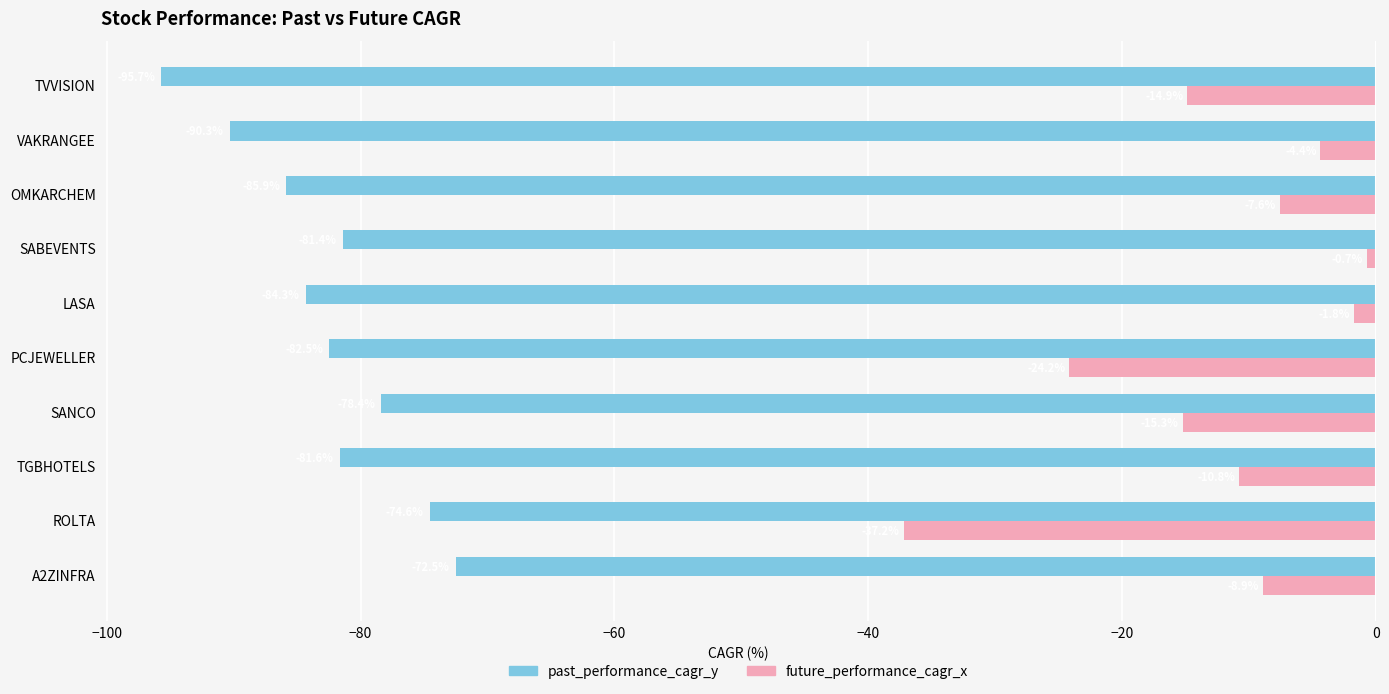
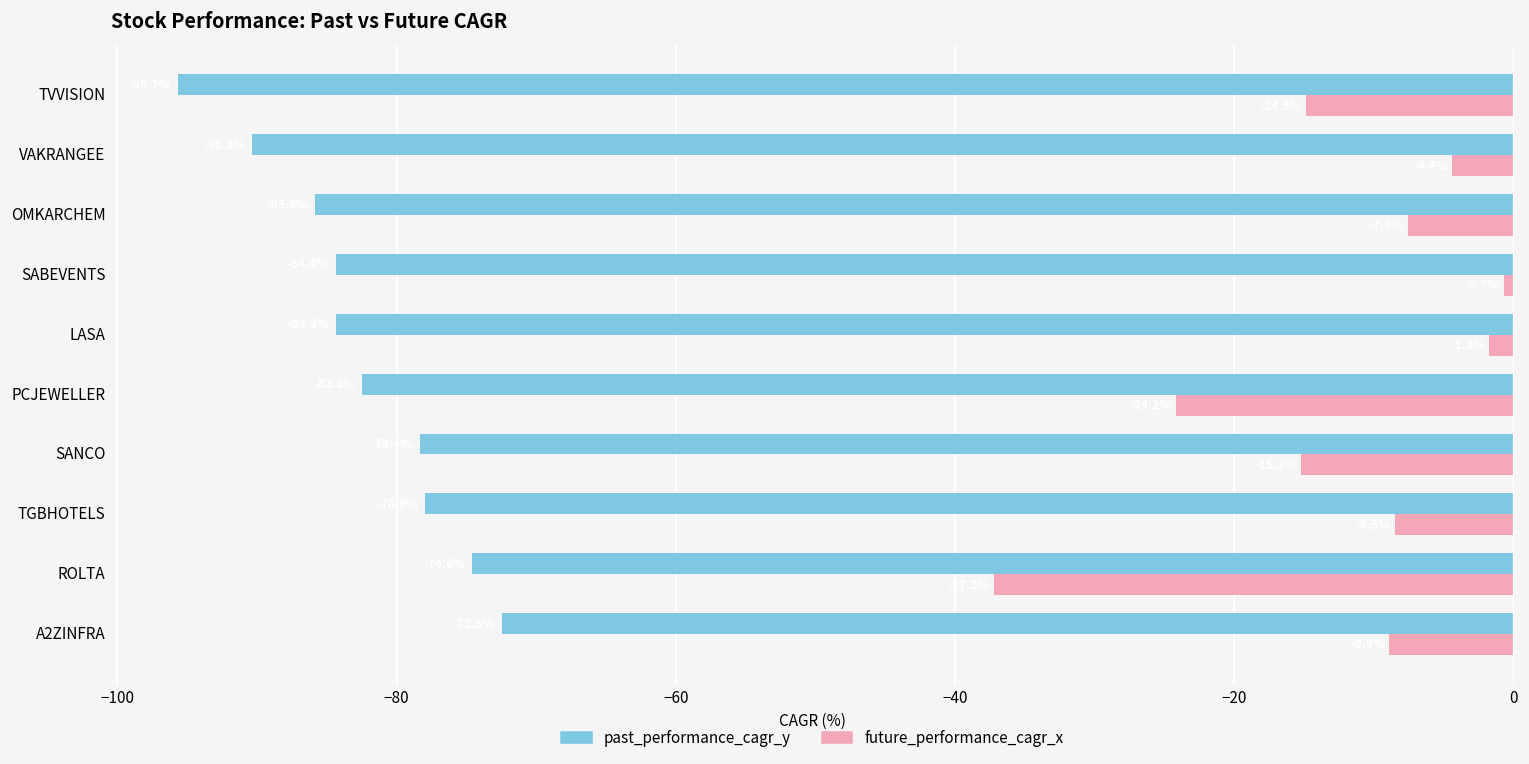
past_performance_cagr_y, SABEVENTS: -81.4 -> -84.4
past_performance_cagr_y, TGBHOTELS: -81.6 -> -78.0
future_performance_cagr_x, TGBHOTELS: -10.8 -> -8.5
